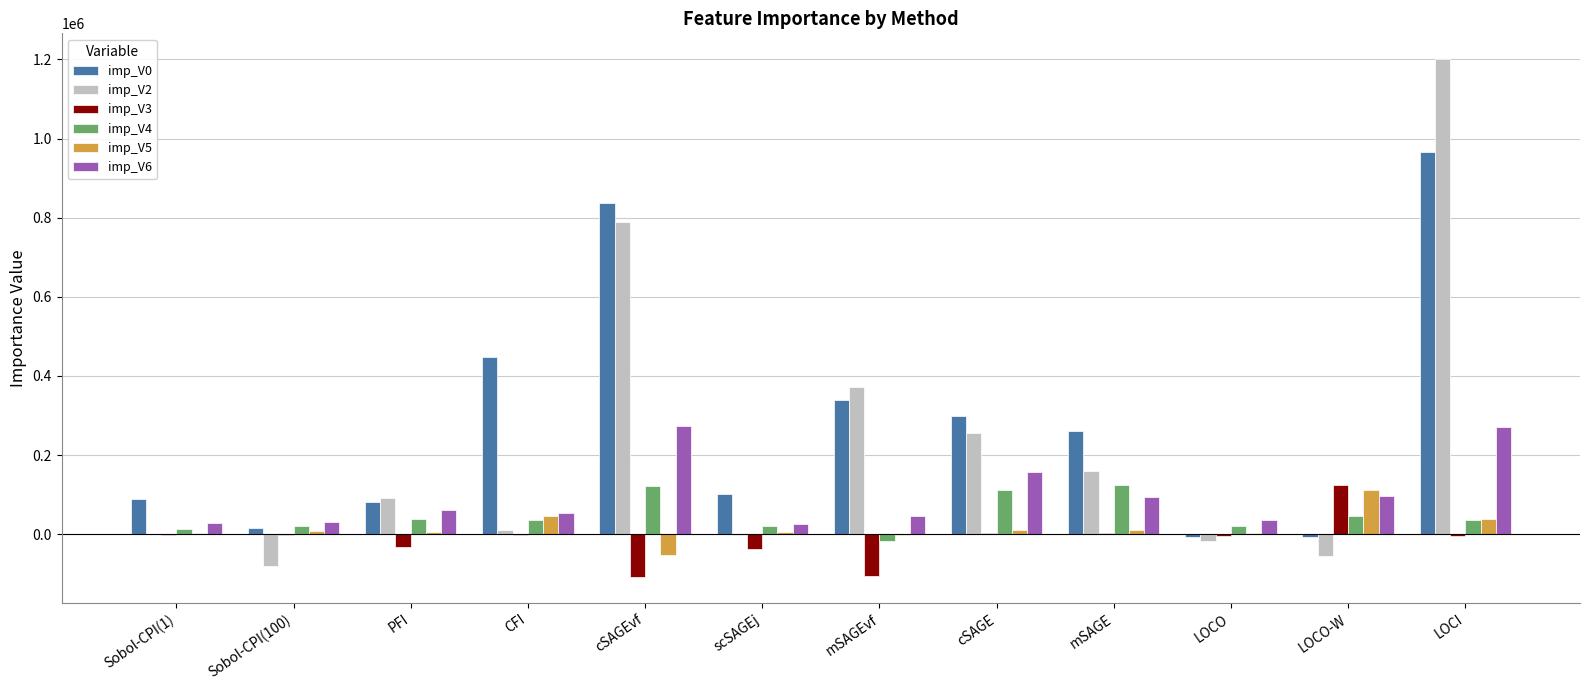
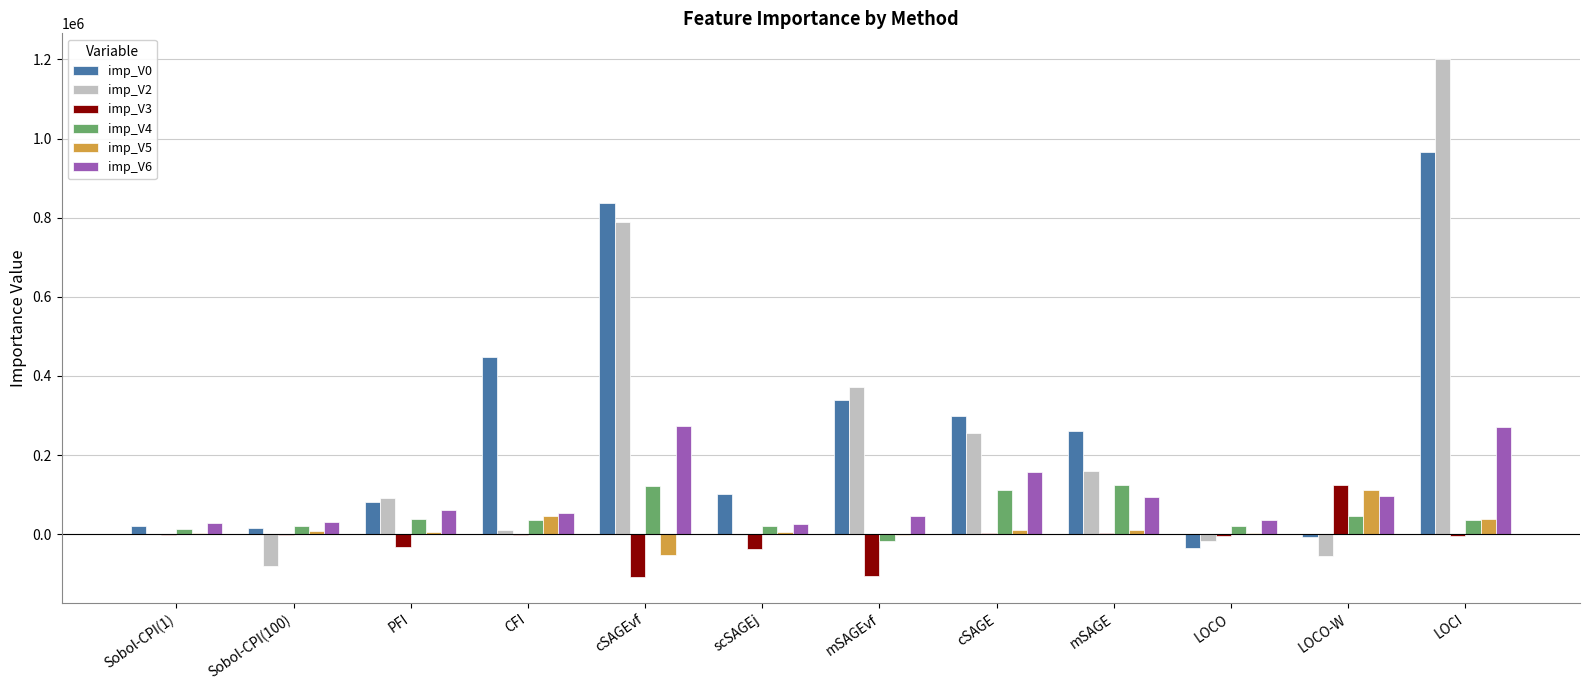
imp_V0, Sobol-CPI(1): 90000 -> 20000
imp_V0, LOCO: -10000 -> -40000
